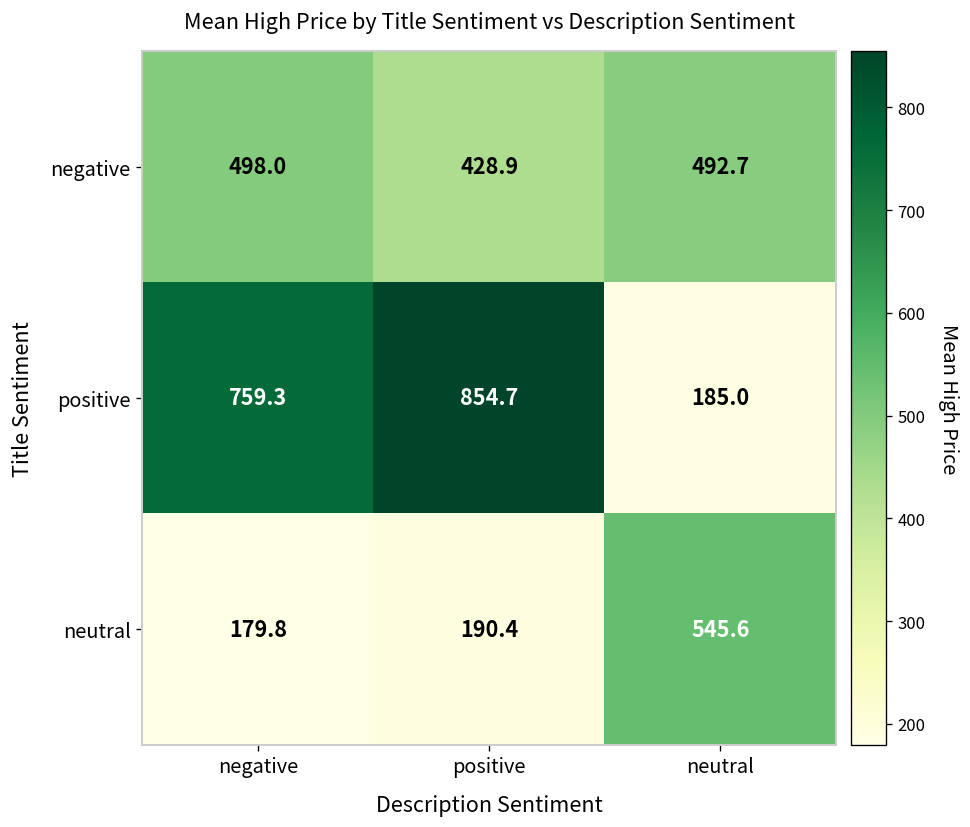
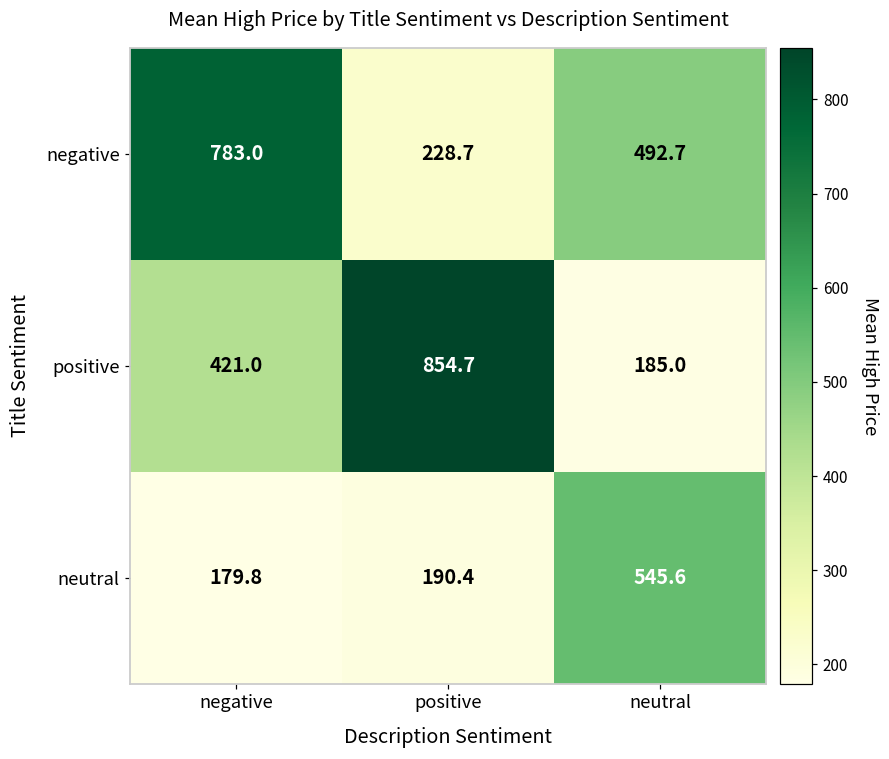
negative, negative: 498.0 -> 783.0
negative, positive: 428.9 -> 228.7
positive, negative: 759.3 -> 421.0
